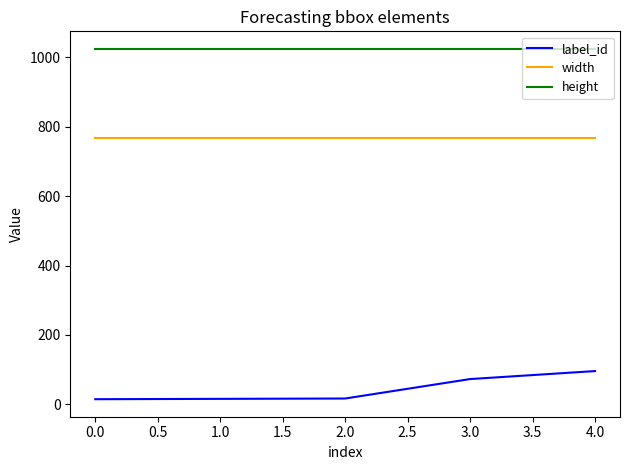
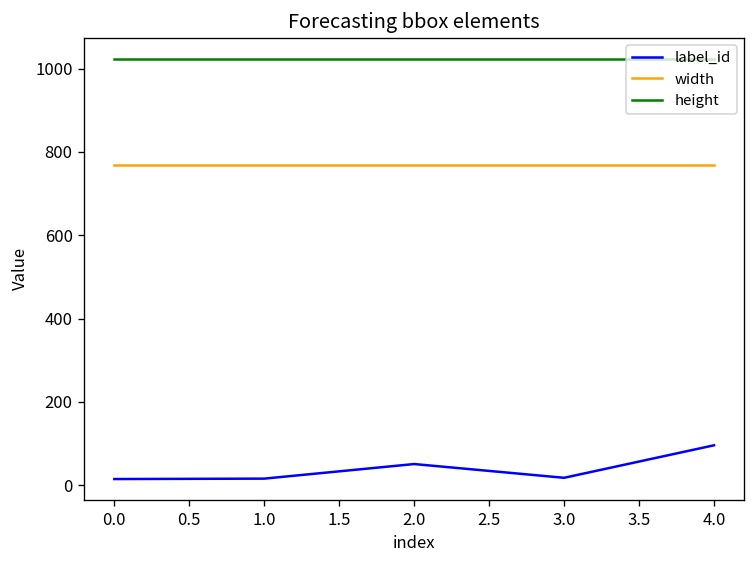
label_id, 2.0: 20 -> 50
label_id, 3.0: 70 -> 20
